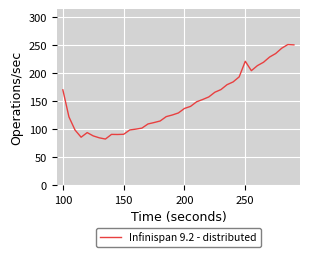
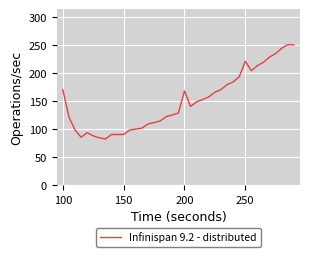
200: 140 -> 170
